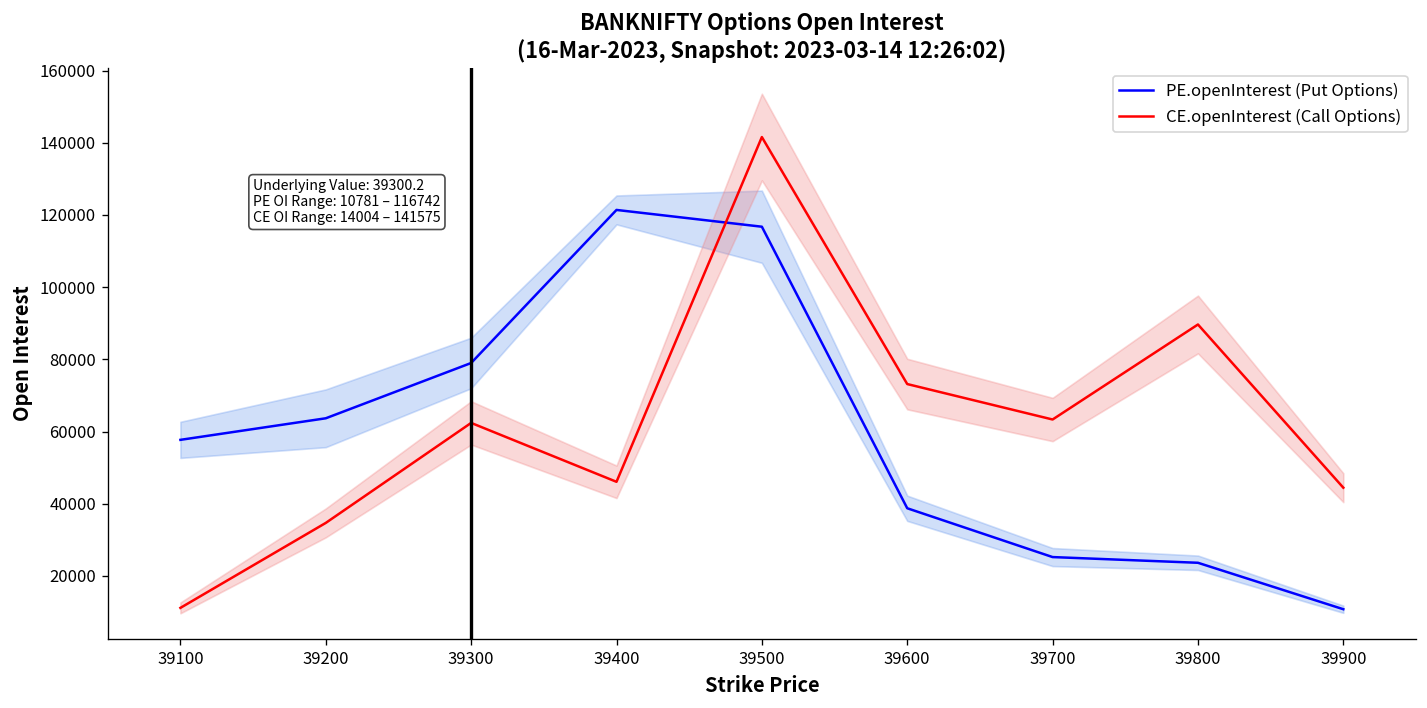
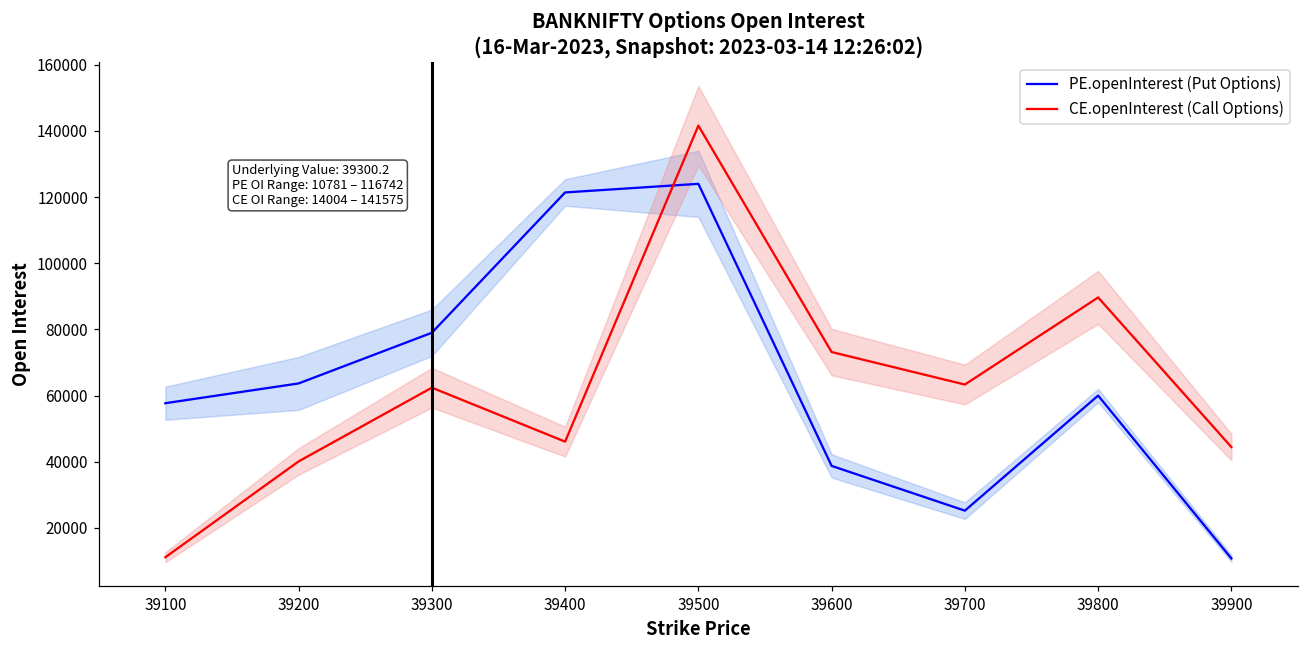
CE.openInterest (Call Options), 39200: 35000 -> 40000
PE.openInterest (Put Options), 39500: 117000 -> 124000
PE.openInterest (Put Options), 39800: 24000 -> 60000
